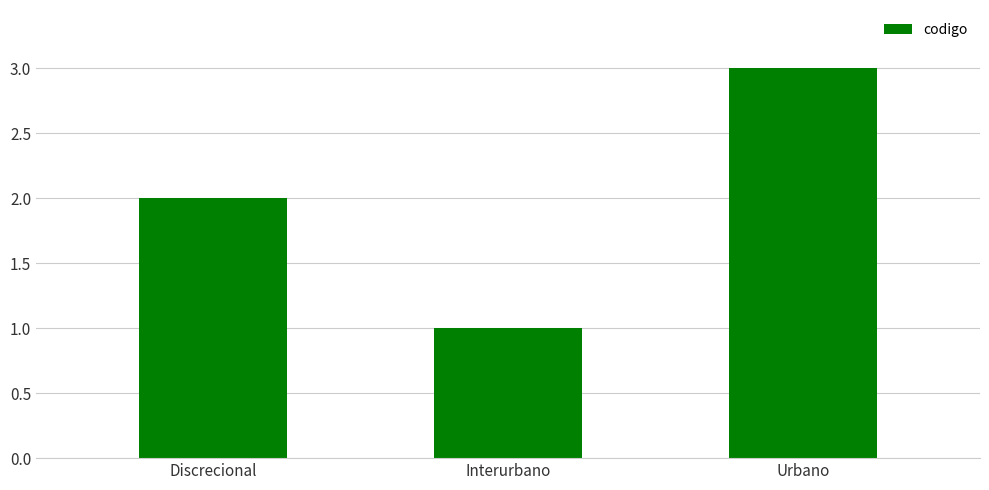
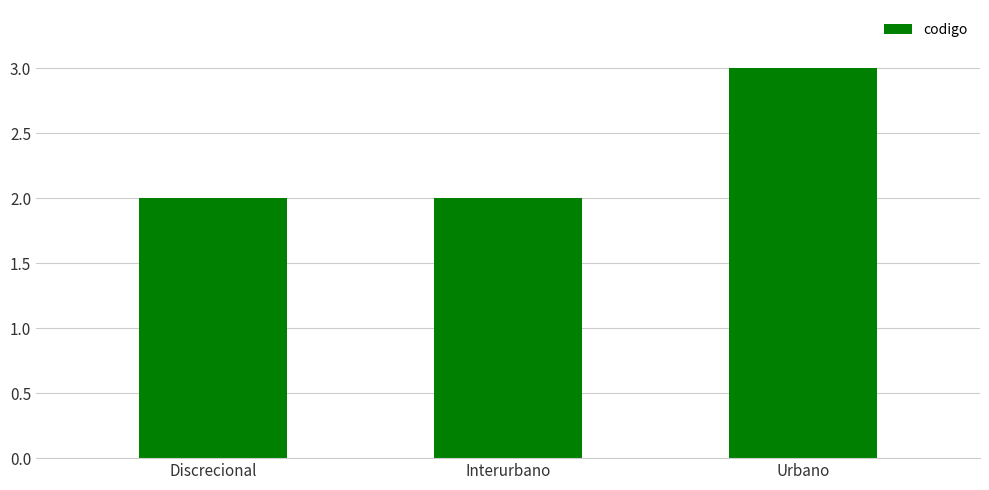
Interurbano: 1 -> 2
